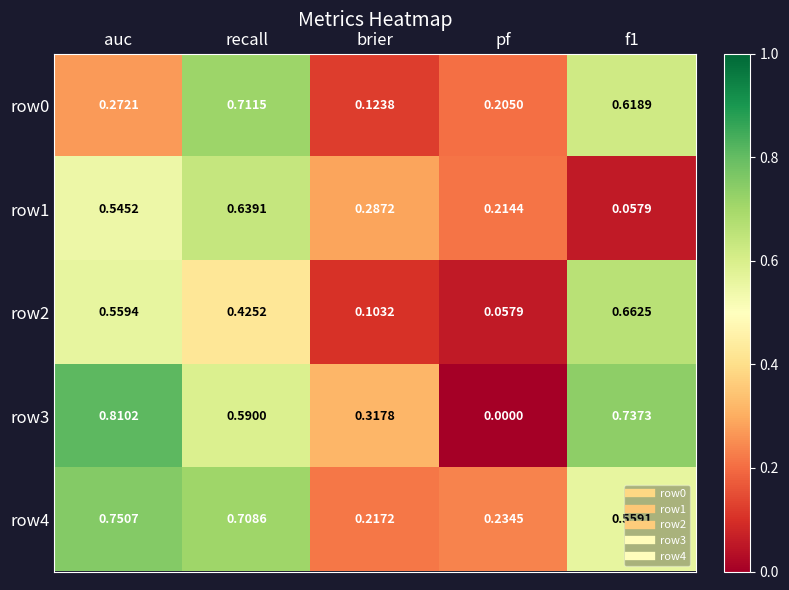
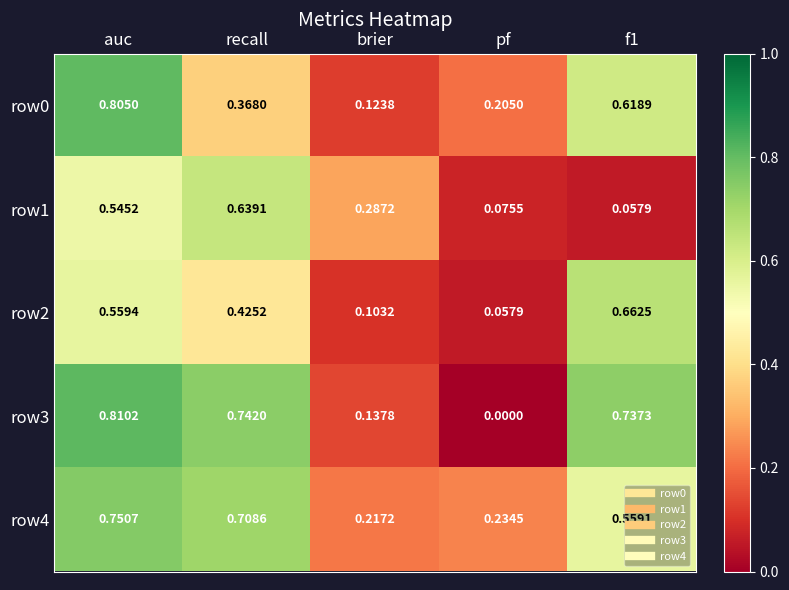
row0, auc: 0.2721 -> 0.8050
row0, recall: 0.7115 -> 0.3680
row1, pf: 0.2144 -> 0.0755
row3, recall: 0.5900 -> 0.7420
row3, brier: 0.3178 -> 0.1378
